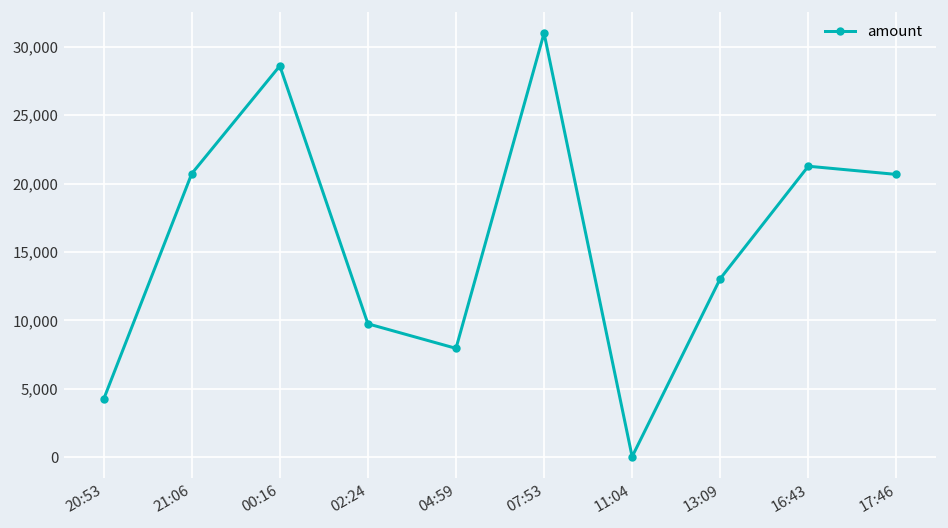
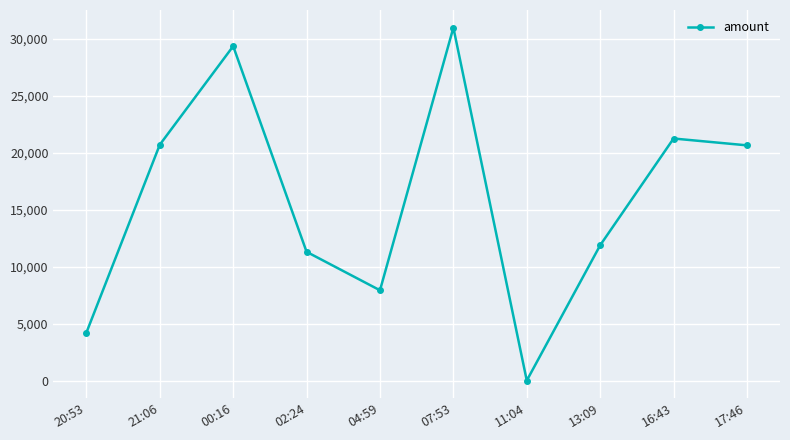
00:16: 28,600 -> 29,400
02:24: 9,800 -> 11,300
13:09: 13,100 -> 11,900
